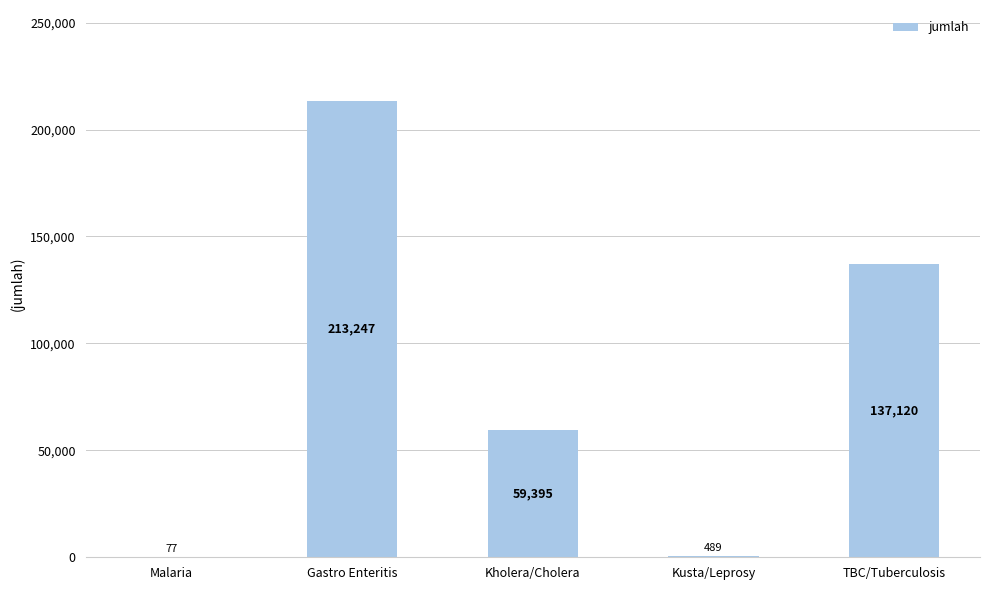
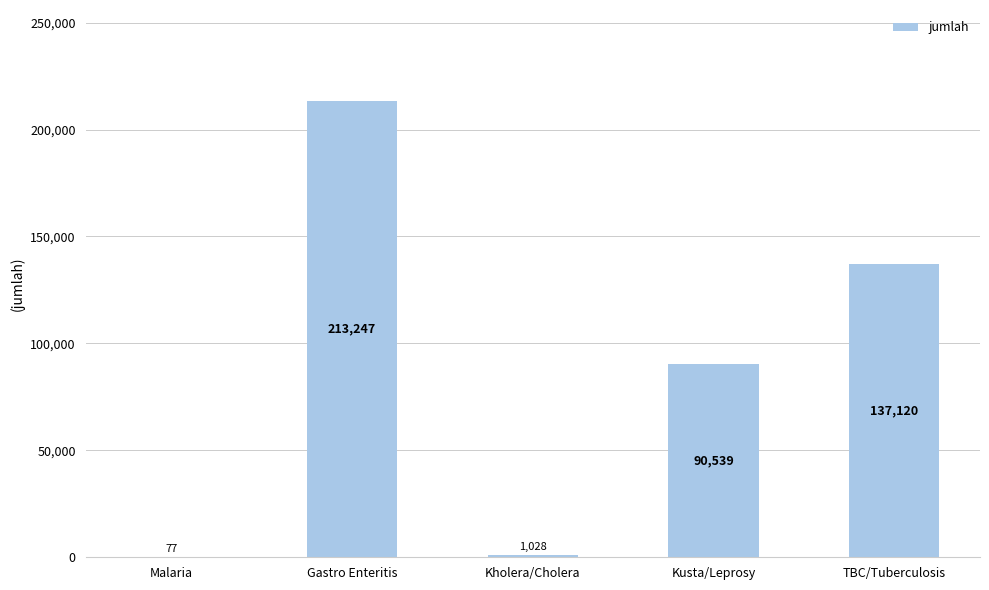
Kholera/Cholera: 59,395 -> 1,028
Kusta/Leprosy: 489 -> 90,539
